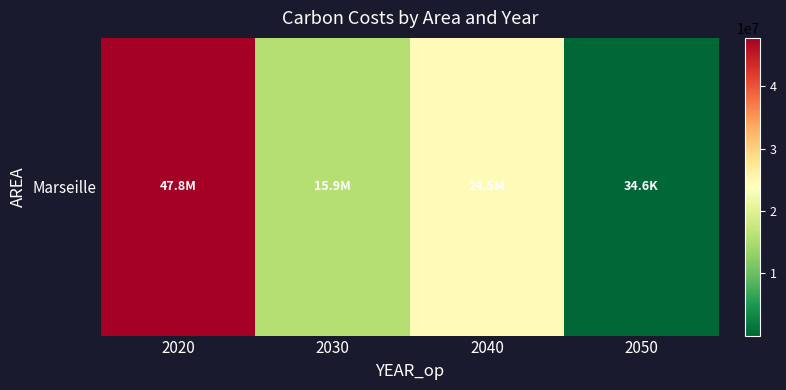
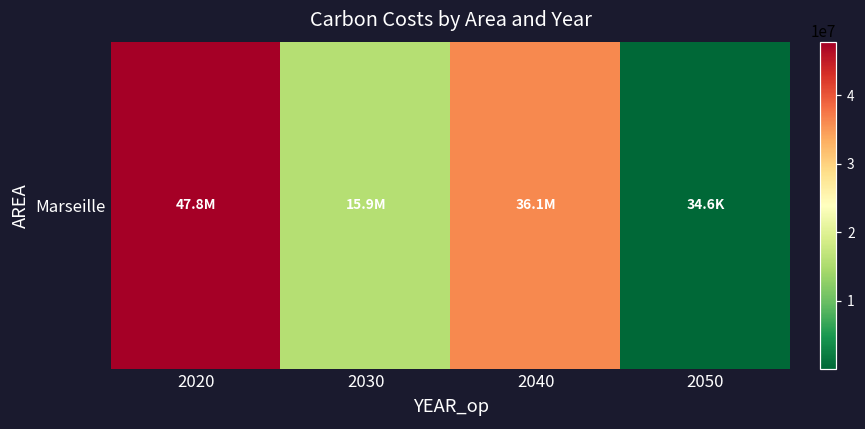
Marseille, 2040: 24.5M -> 36.1M
